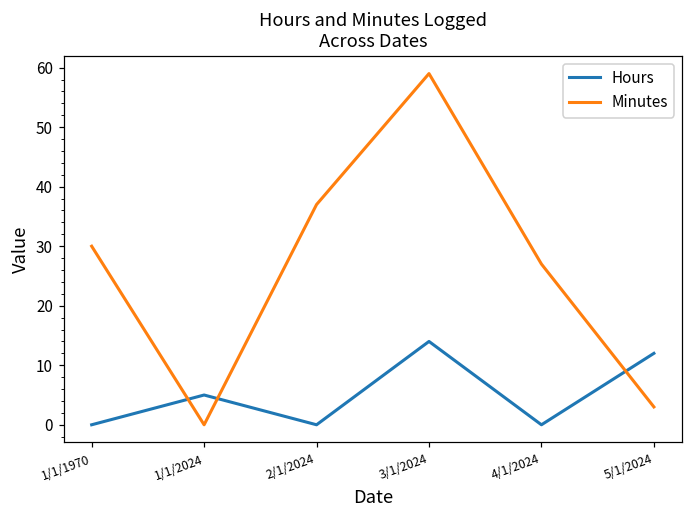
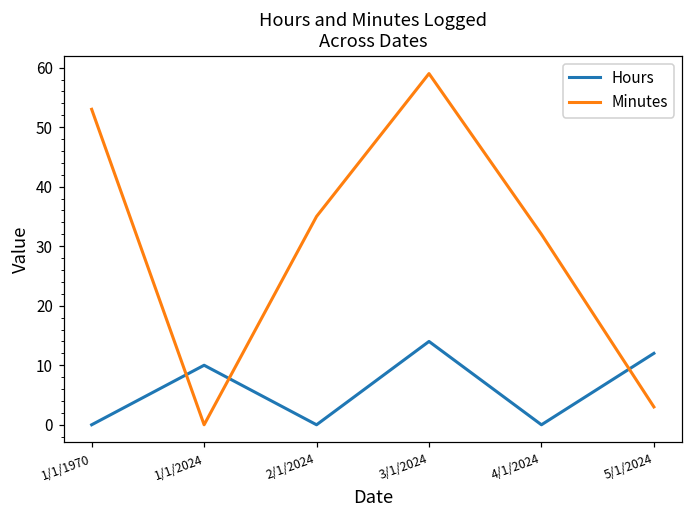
Minutes, 1/1/1970: 30 -> 53
Hours, 1/1/2024: 5 -> 10
Minutes, 2/1/2024: 37 -> 35
Minutes, 4/1/2024: 27 -> 32
